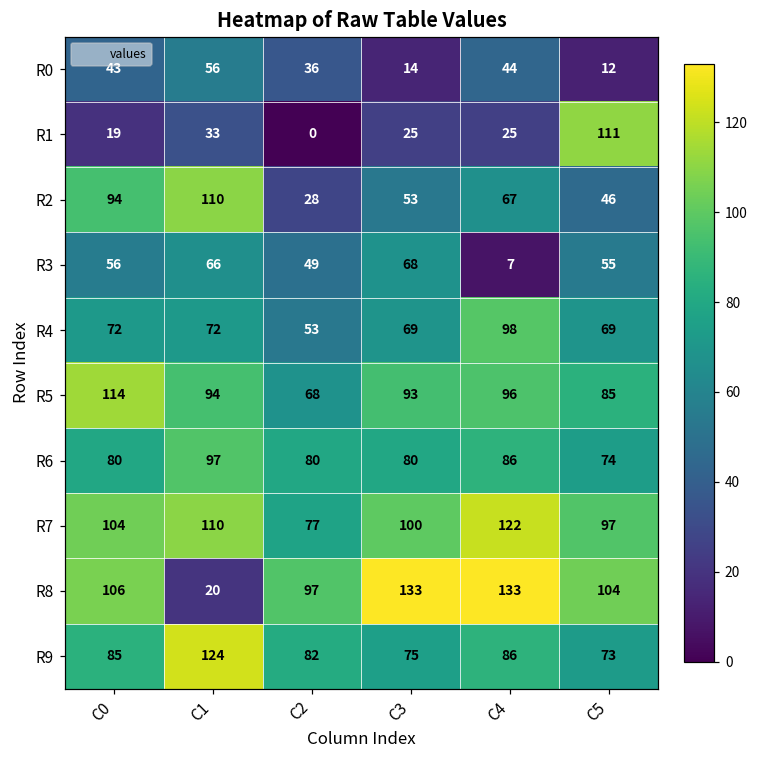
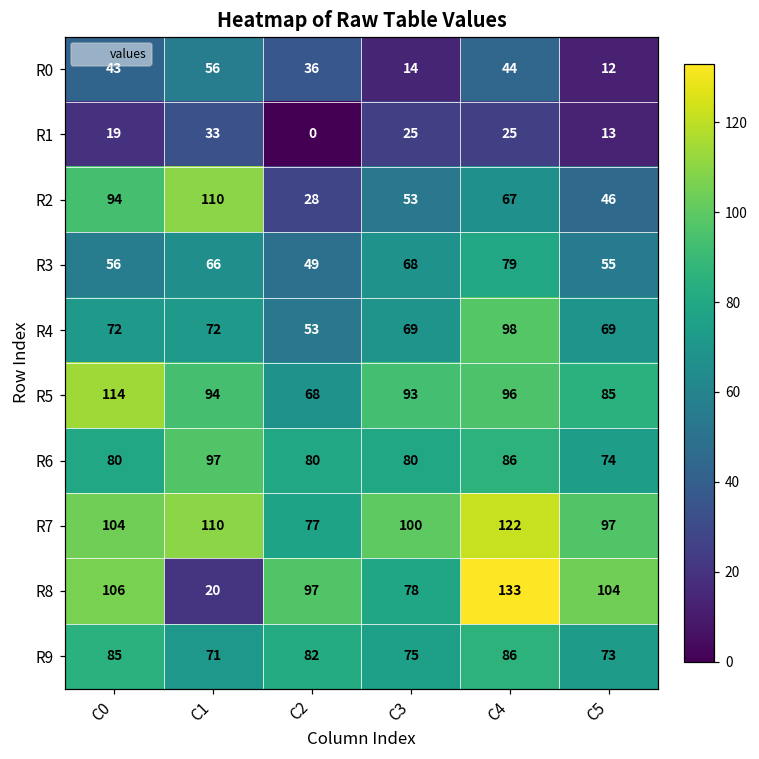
R1, C5: 111 -> 13
R3, C4: 7 -> 79
R8, C3: 133 -> 78
R9, C1: 124 -> 71
